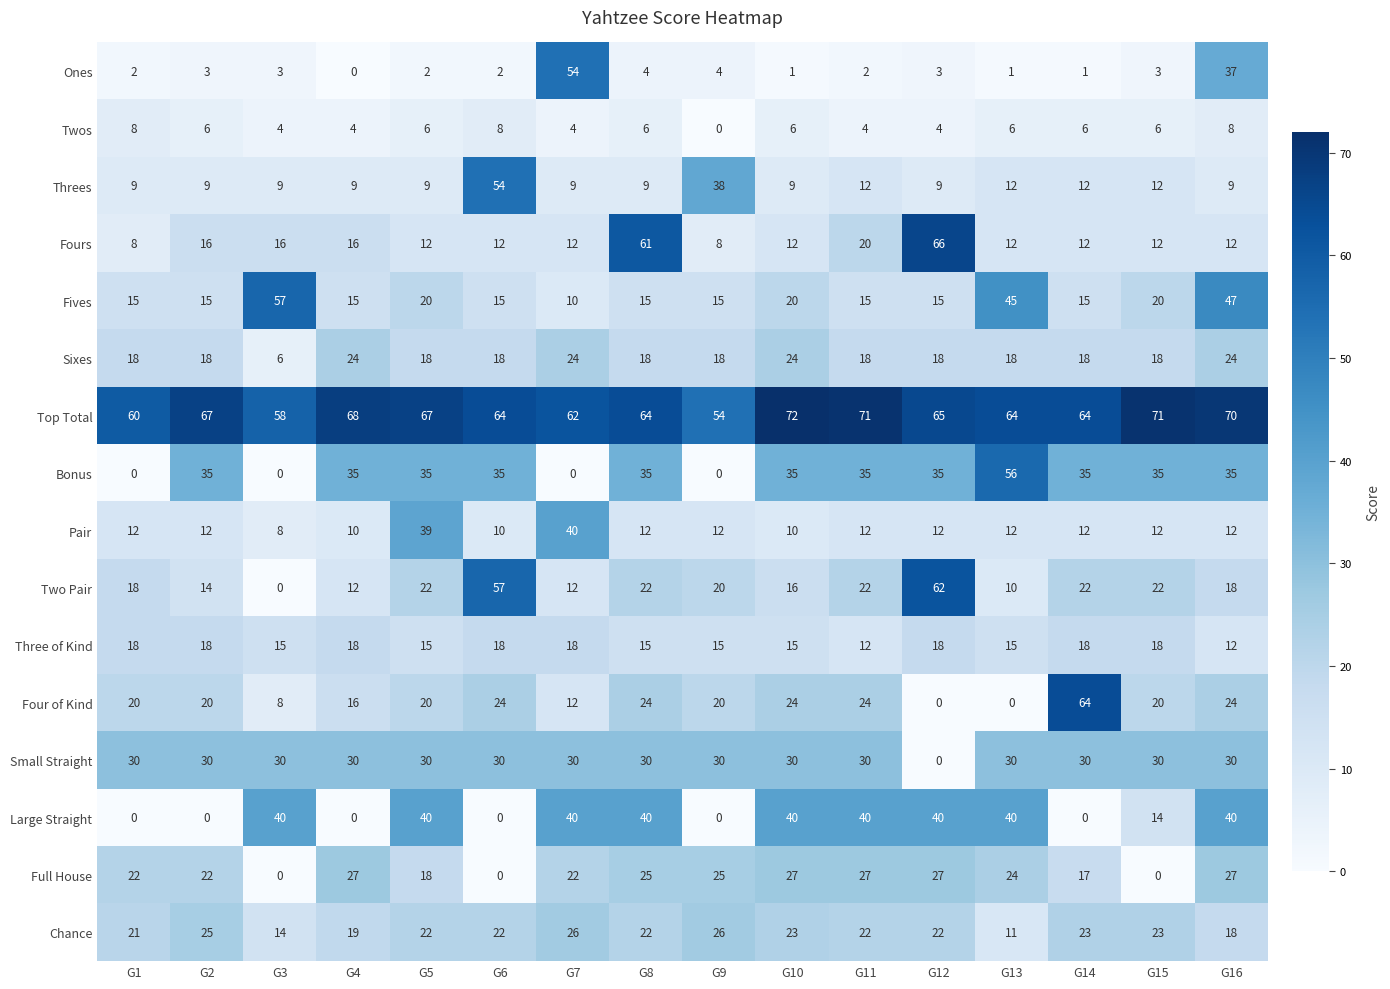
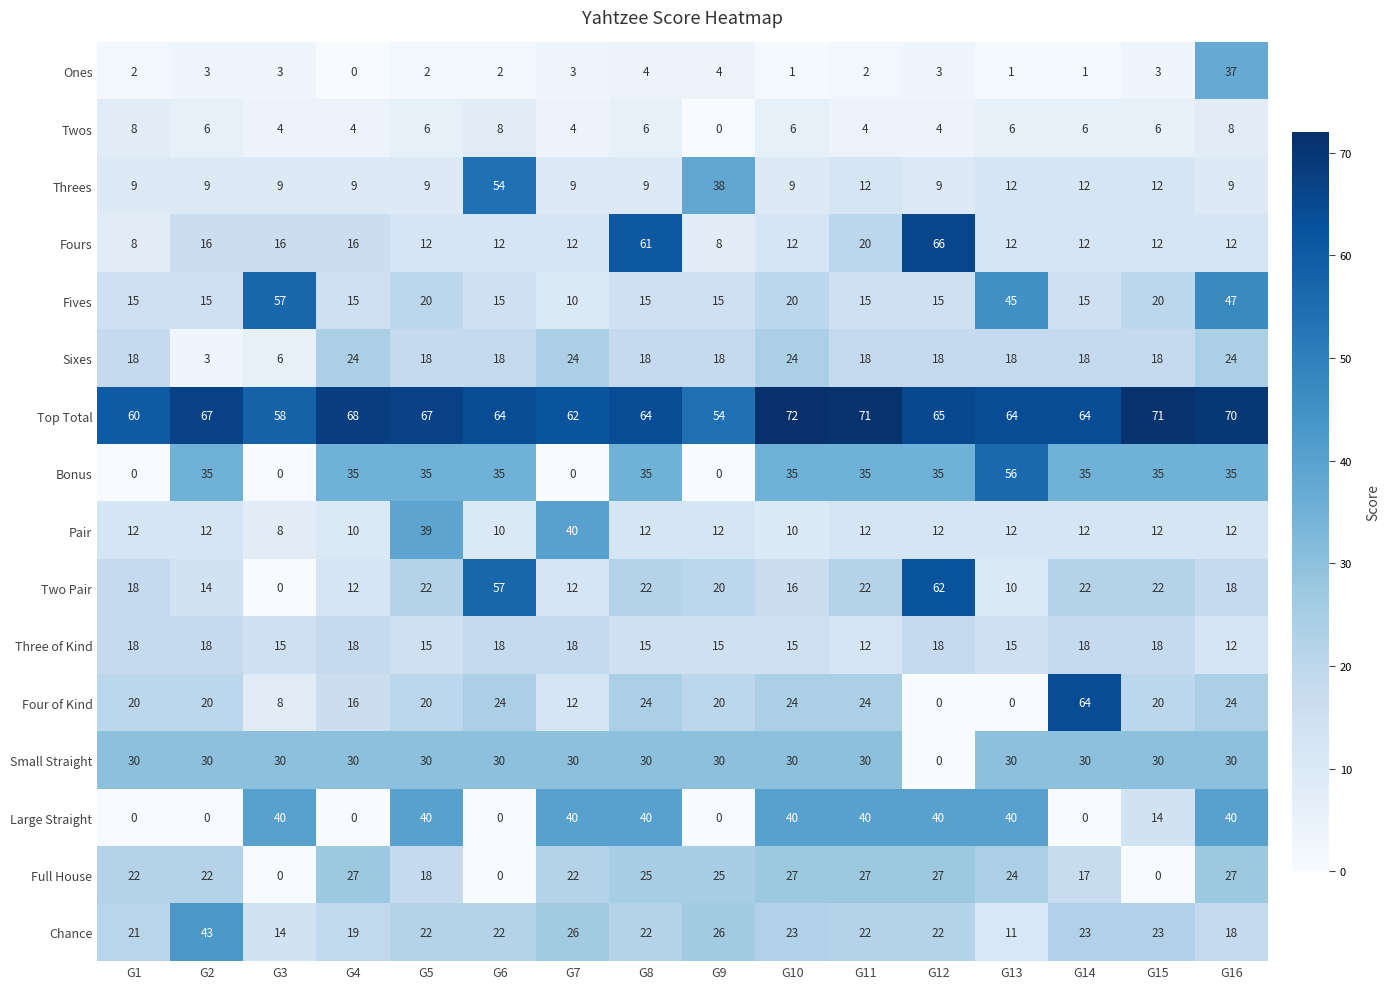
Ones, G7: 54 -> 3
Sixes, G2: 18 -> 3
Chance, G2: 25 -> 43
